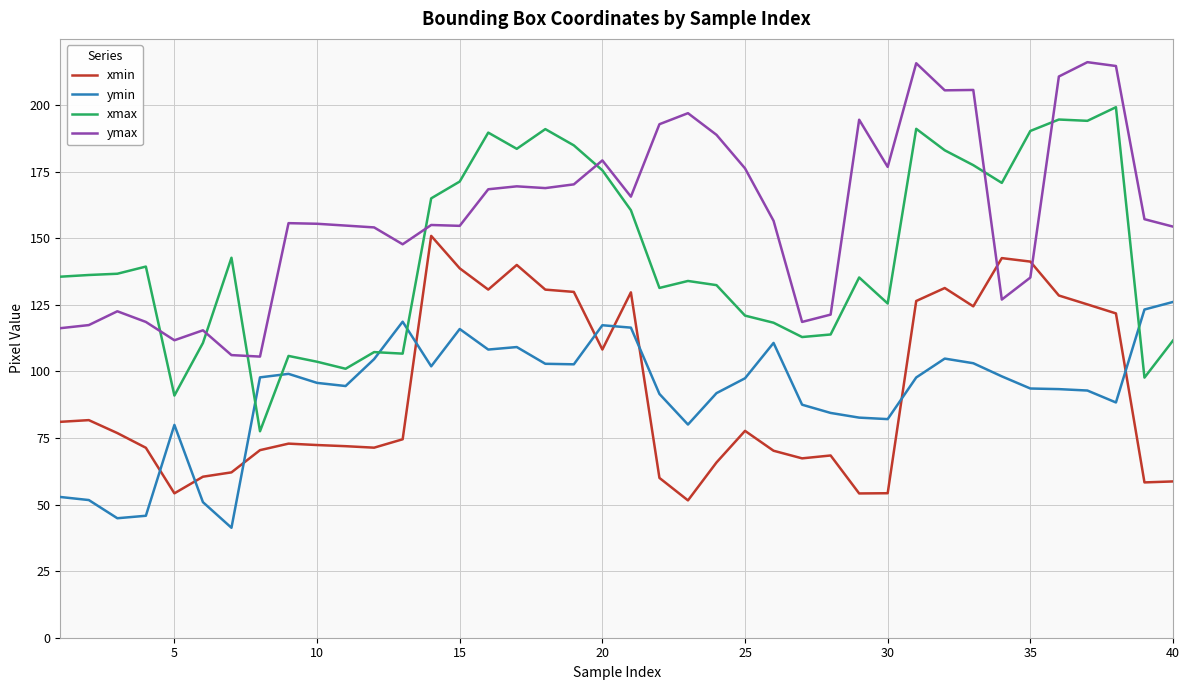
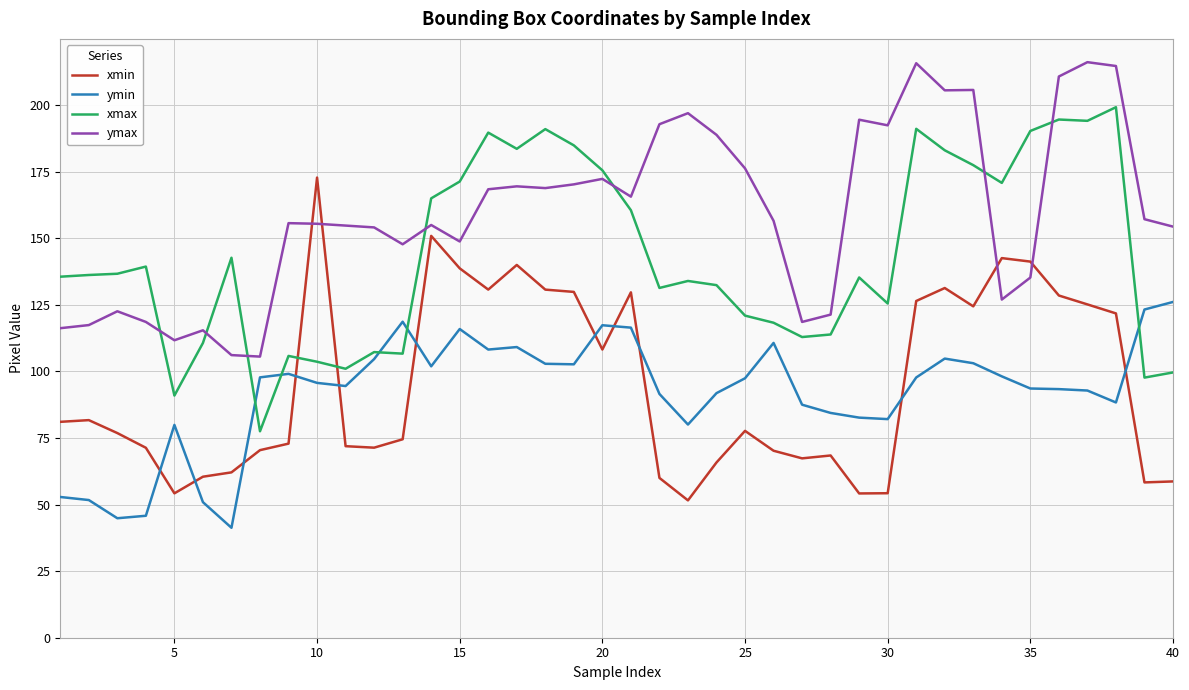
xmin, 10: 72 -> 173
ymax, 15: 155 -> 149
ymax, 20: 179 -> 172
ymax, 30: 177 -> 192
xmax, 40: 112 -> 100
